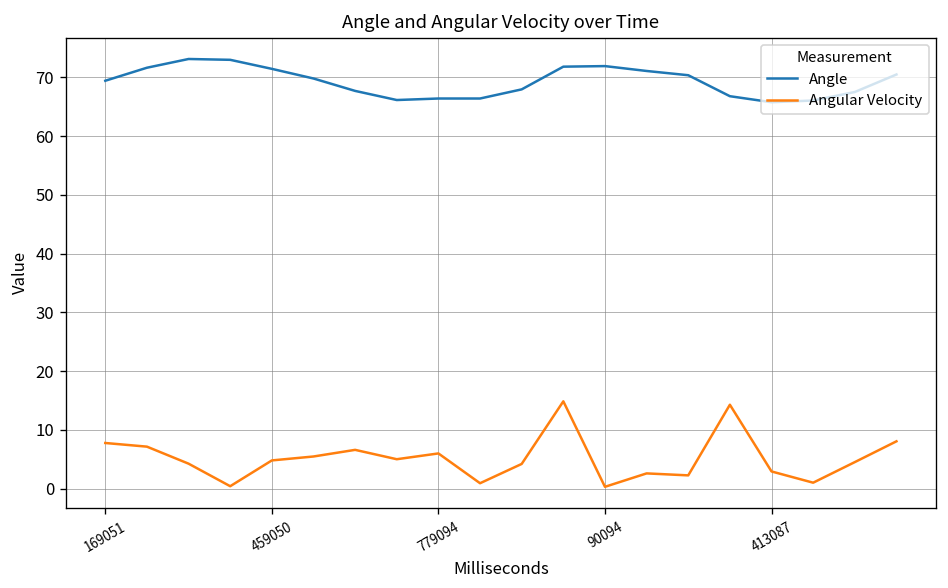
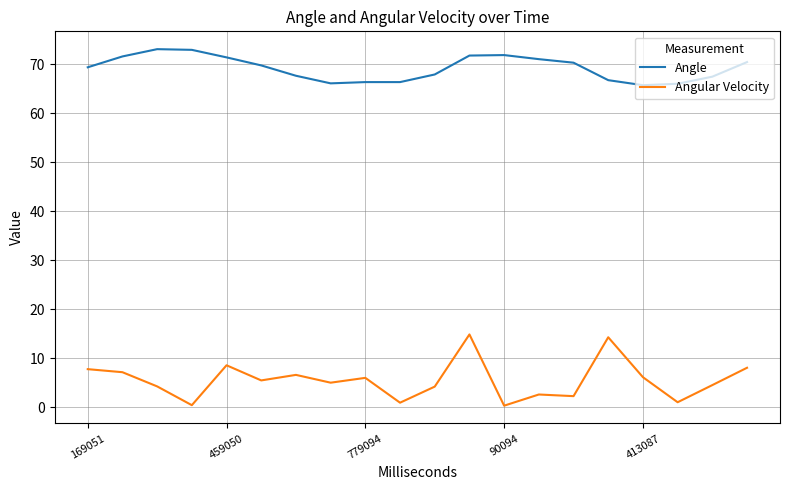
Angular Velocity, 459050: 5 -> 9
Angular Velocity, 413087: 3 -> 6
